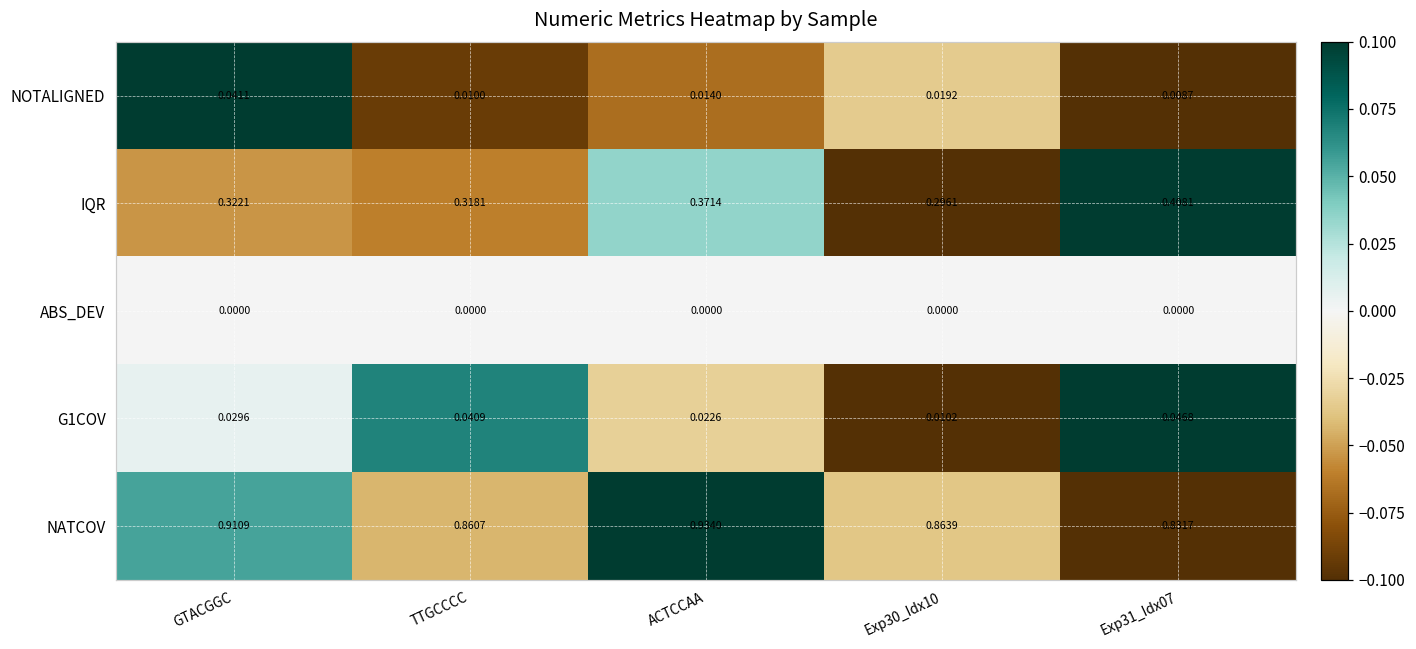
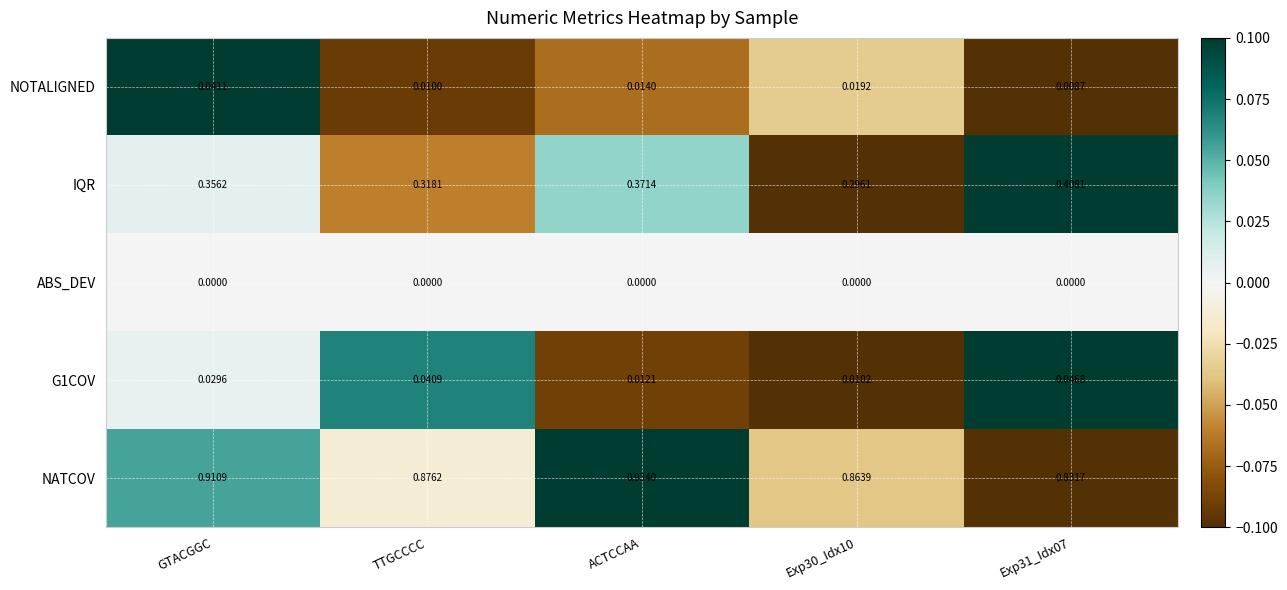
IQR, GTACGGC: 0.3221 -> 0.3562
G1COV, ACTCCAA: 0.0226 -> 0.0121
NATCOV, TTGCCCC: 0.8607 -> 0.8762
